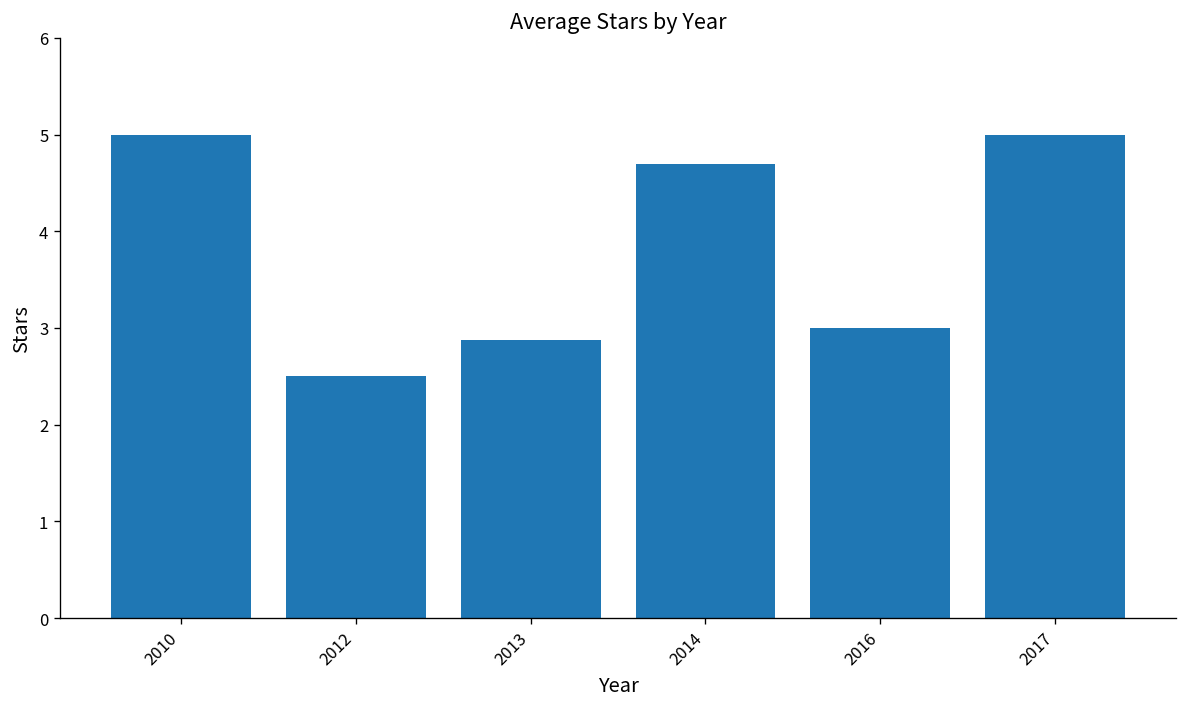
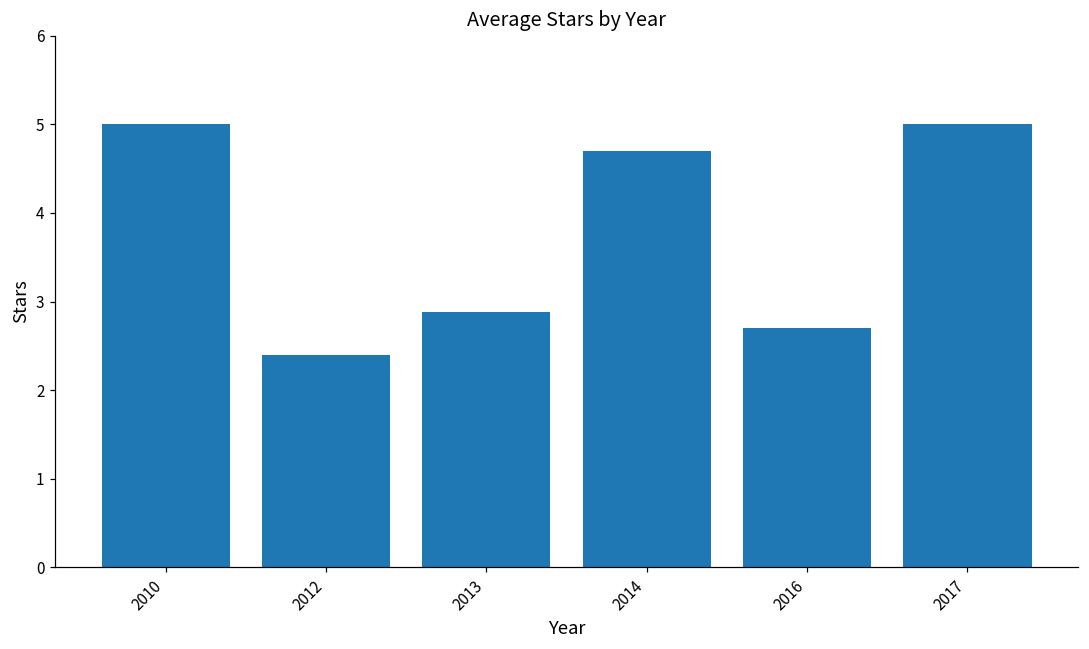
2012: 2.5 -> 2.4
2016: 3.0 -> 2.7
